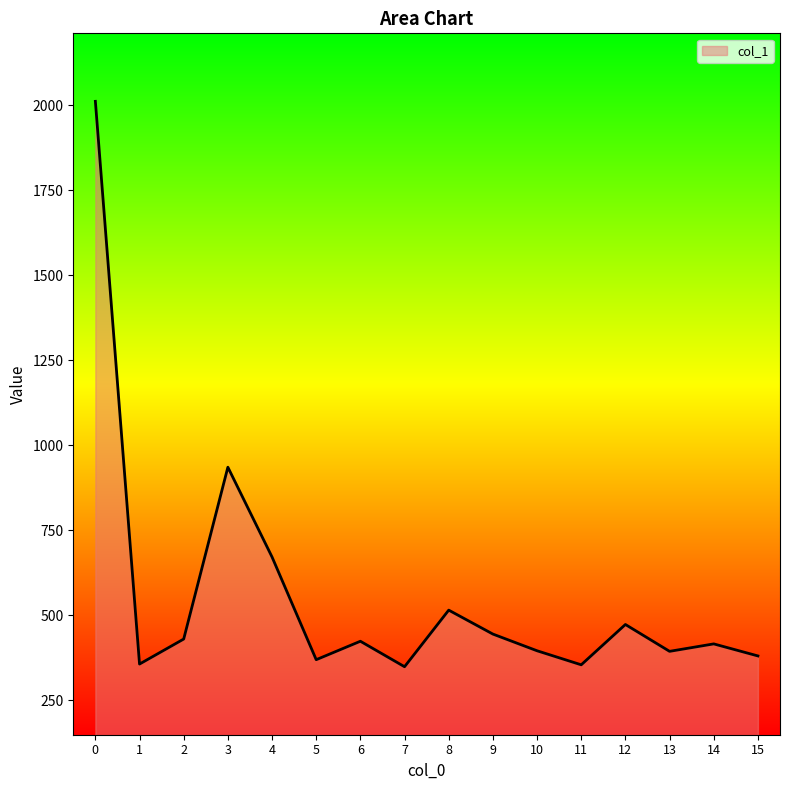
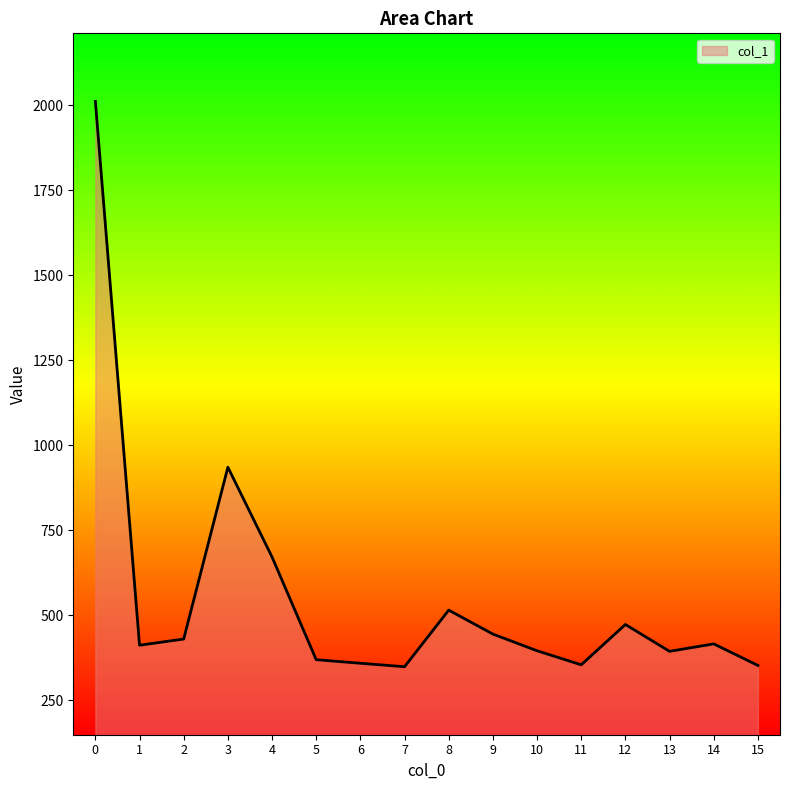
1: 360 -> 410
6: 420 -> 360
15: 380 -> 350
